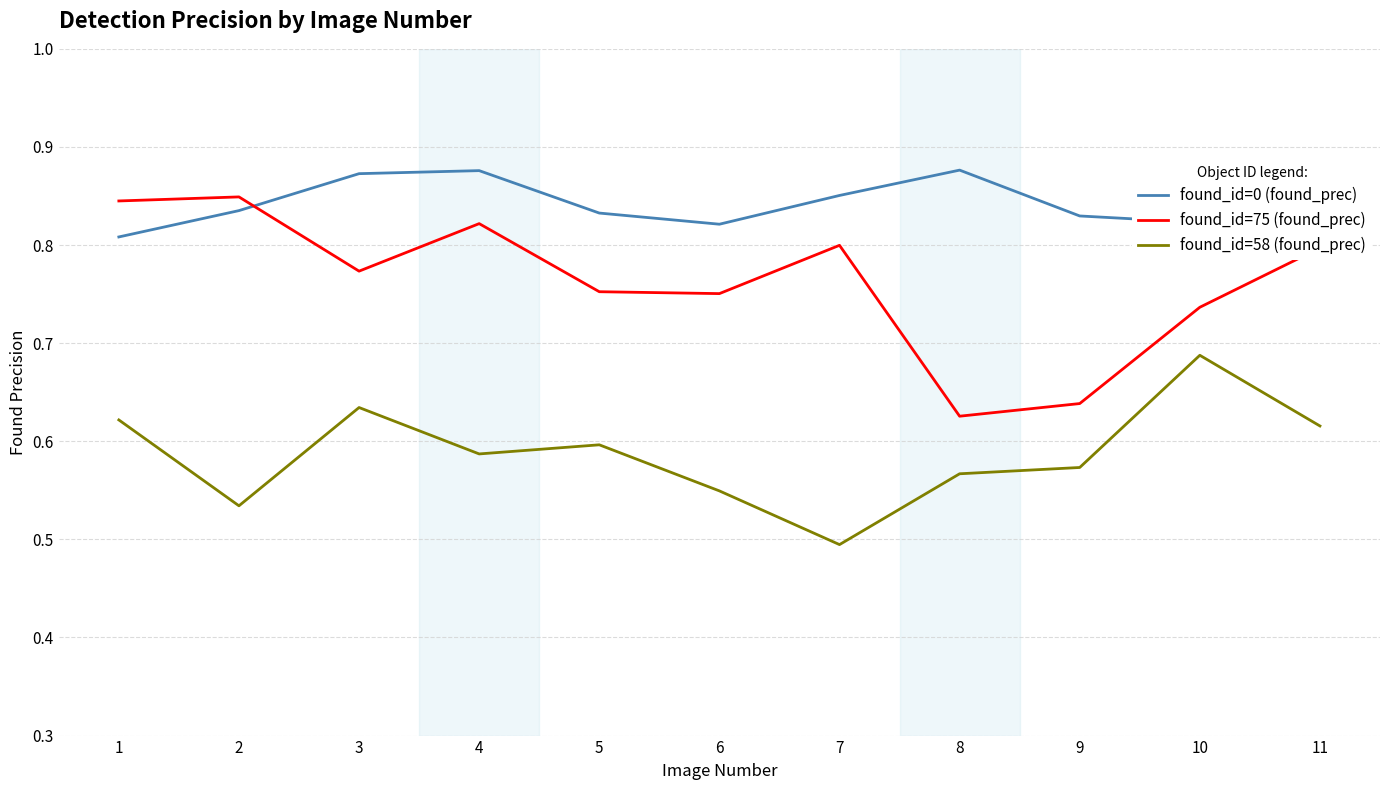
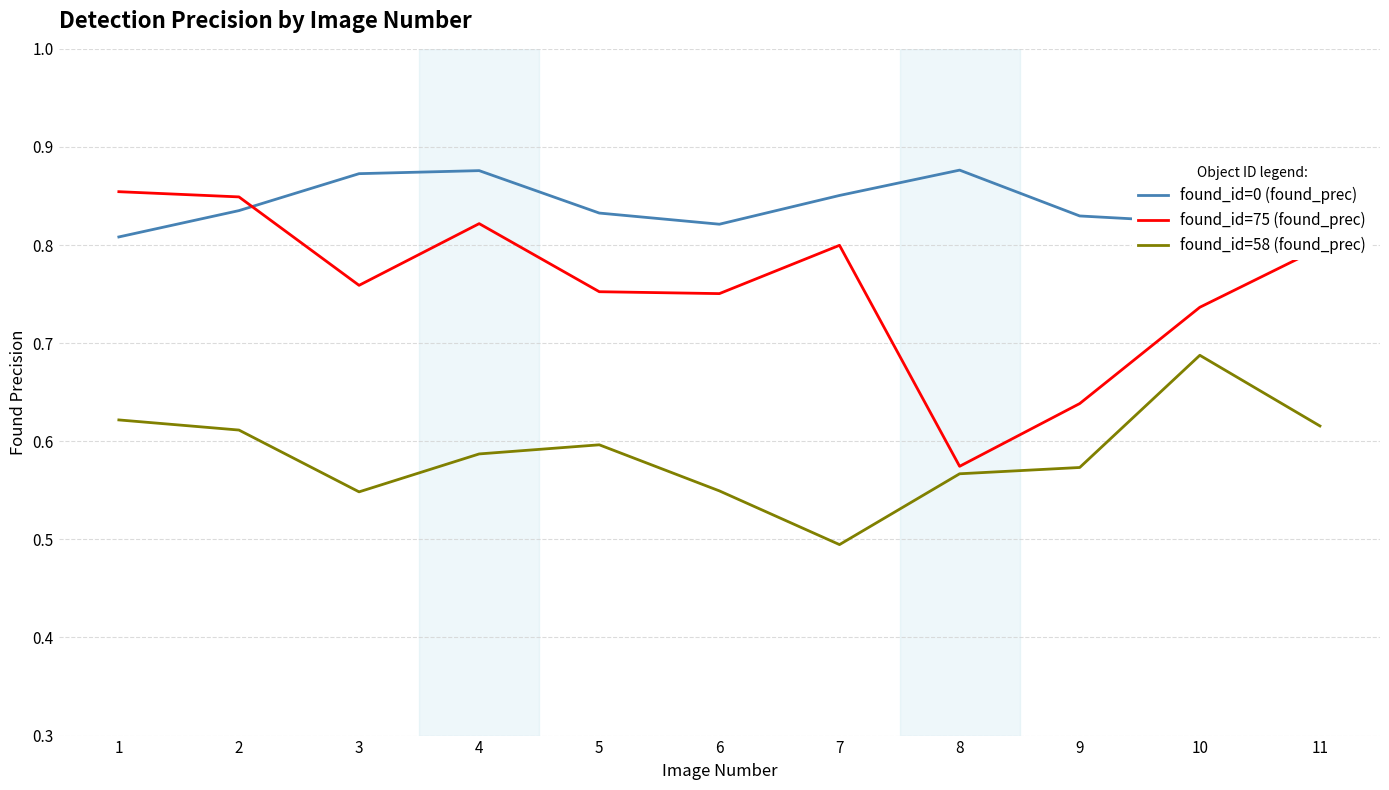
found_id=75 (found_prec), 1: 0.84 -> 0.85
found_id=58 (found_prec), 2: 0.53 -> 0.61
found_id=75 (found_prec), 3: 0.77 -> 0.76
found_id=58 (found_prec), 3: 0.63 -> 0.55
found_id=75 (found_prec), 8: 0.63 -> 0.57
